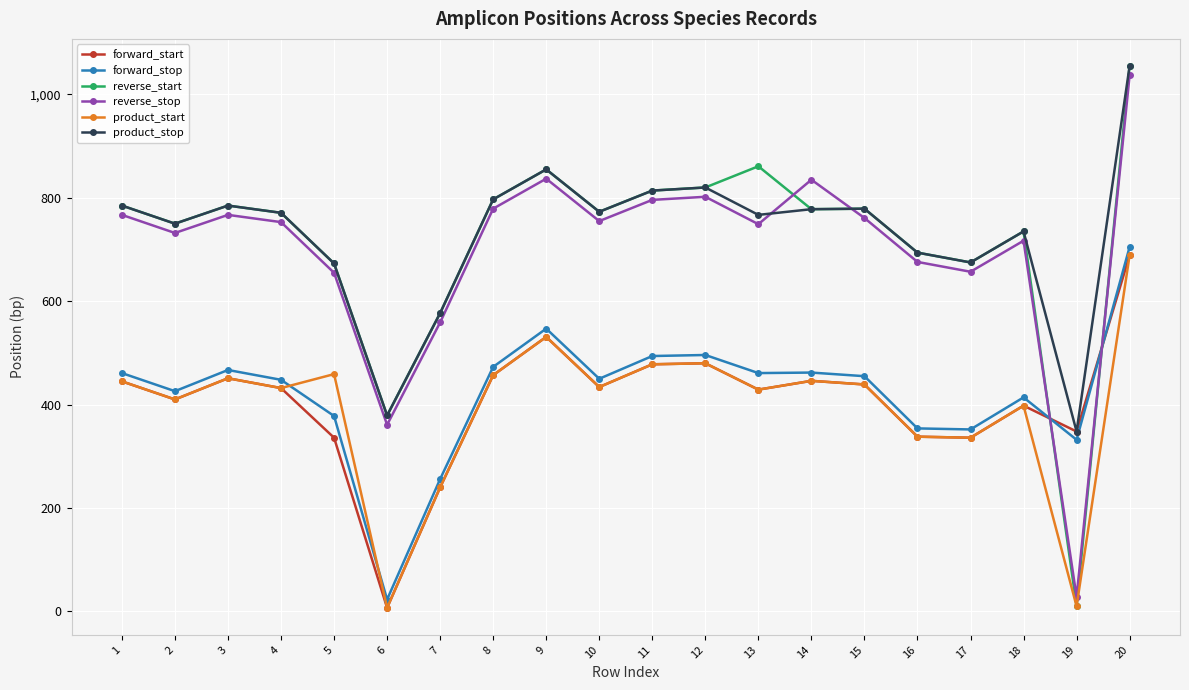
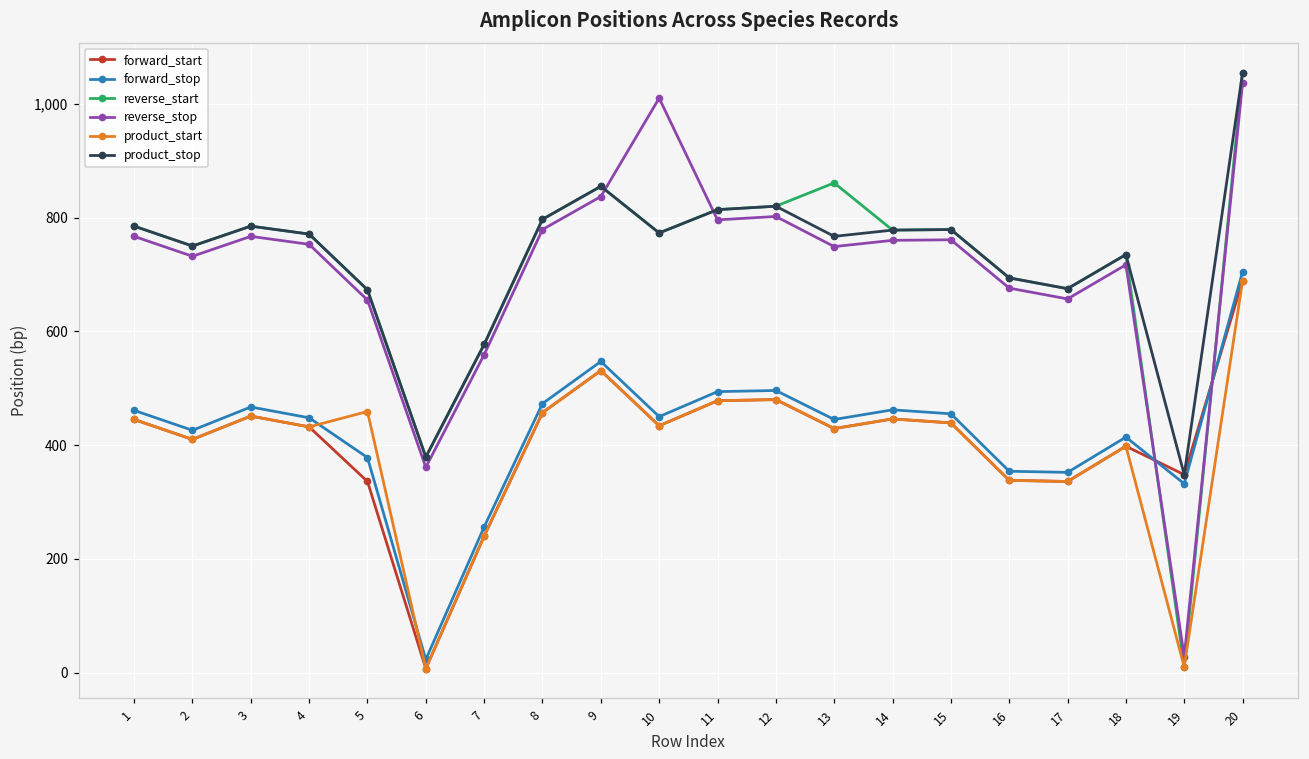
reverse_stop, 10: 760 -> 1,010
forward_stop, 13: 460 -> 450
reverse_stop, 14: 840 -> 760
